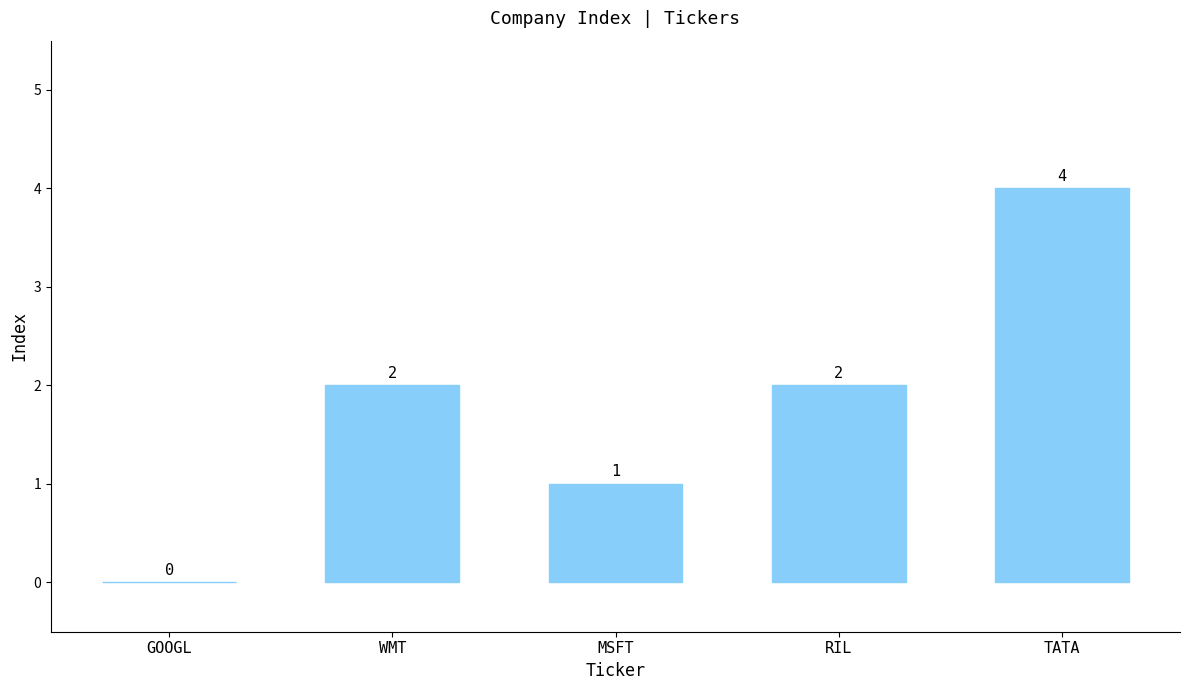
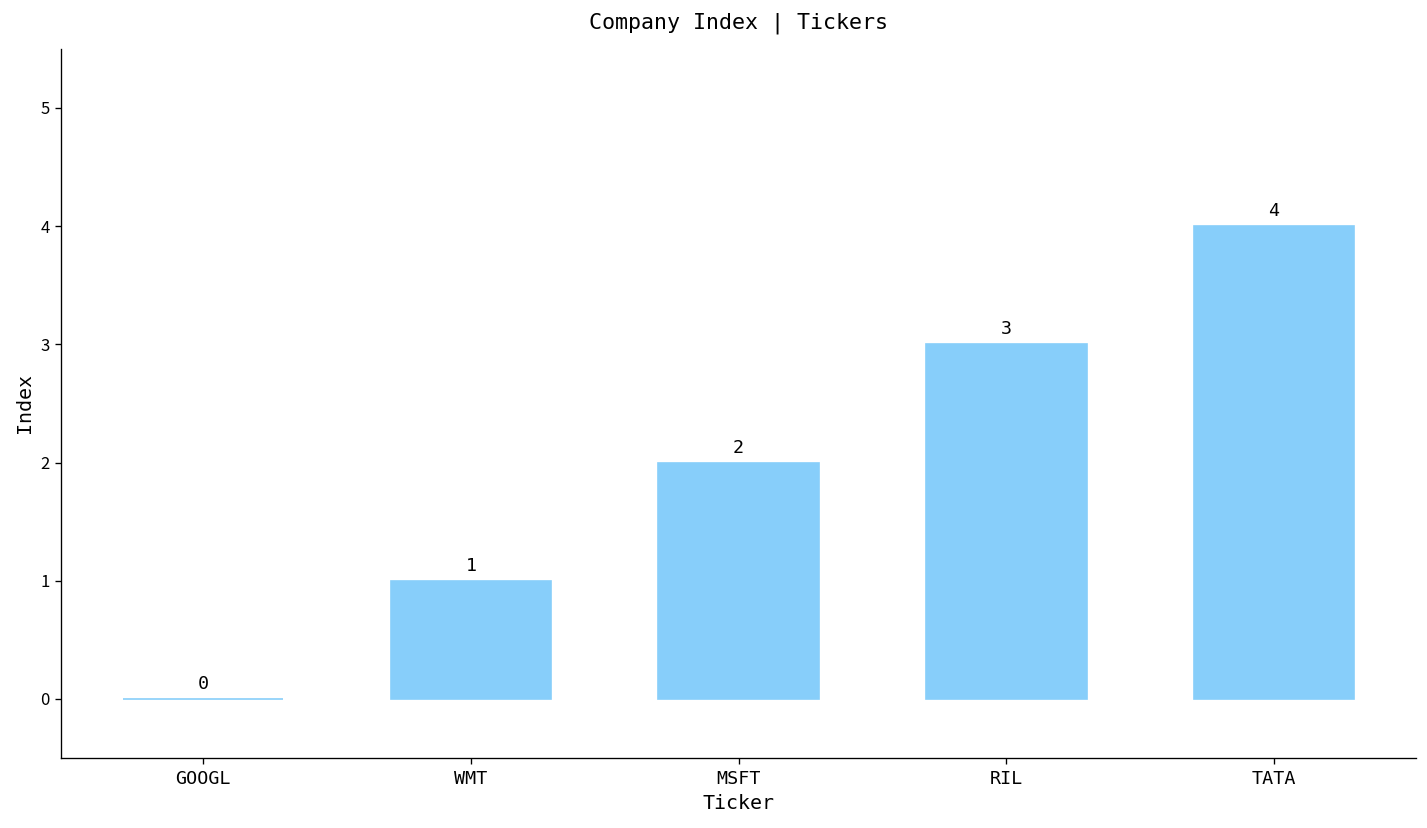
WMT: 2 -> 1
MSFT: 1 -> 2
RIL: 2 -> 3
